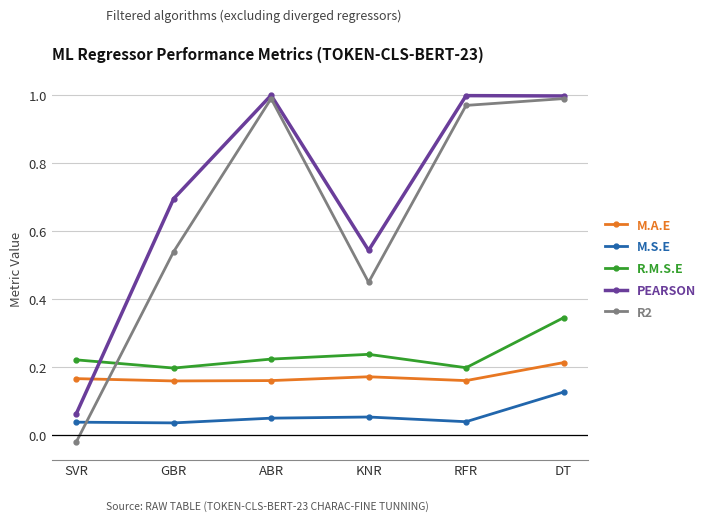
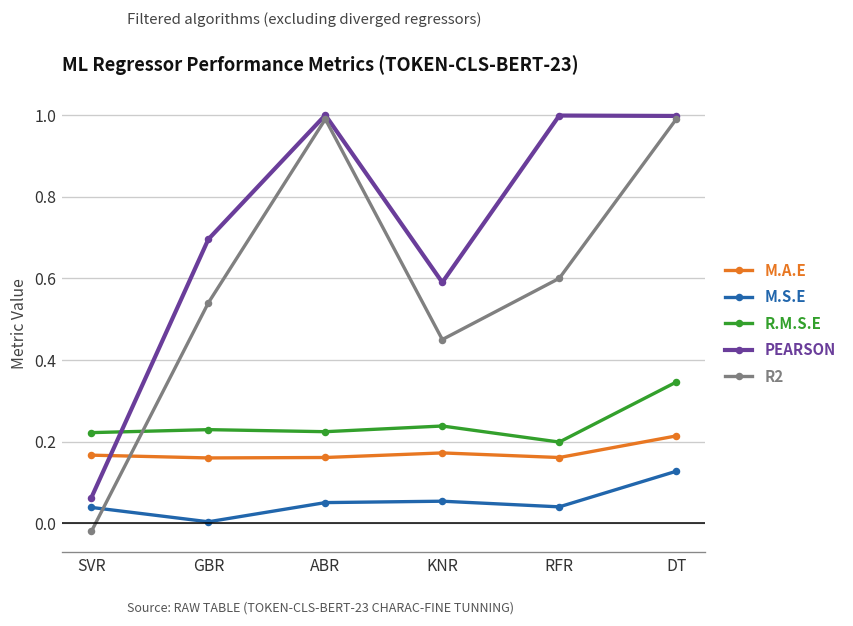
M.S.E, GBR: 0.04 -> 0.00
R.M.S.E, GBR: 0.20 -> 0.23
PEARSON, KNR: 0.54 -> 0.59
R2, RFR: 0.97 -> 0.60
